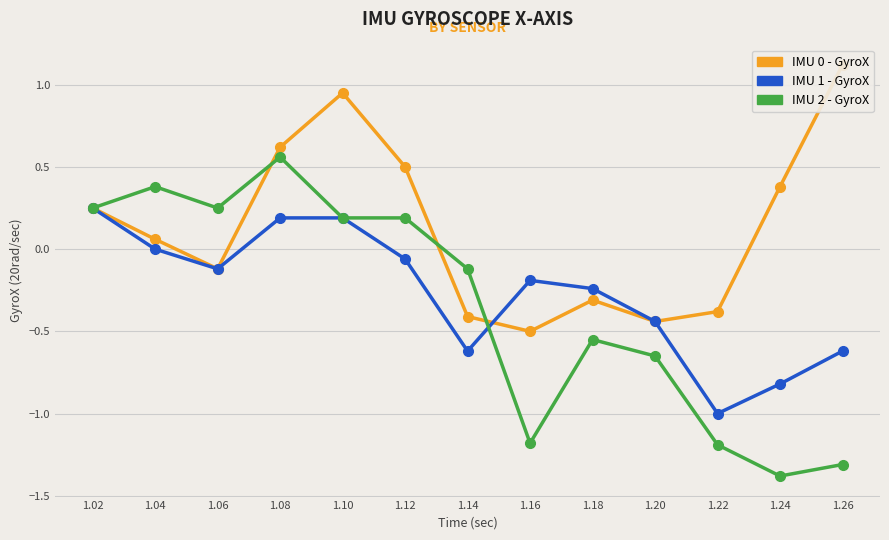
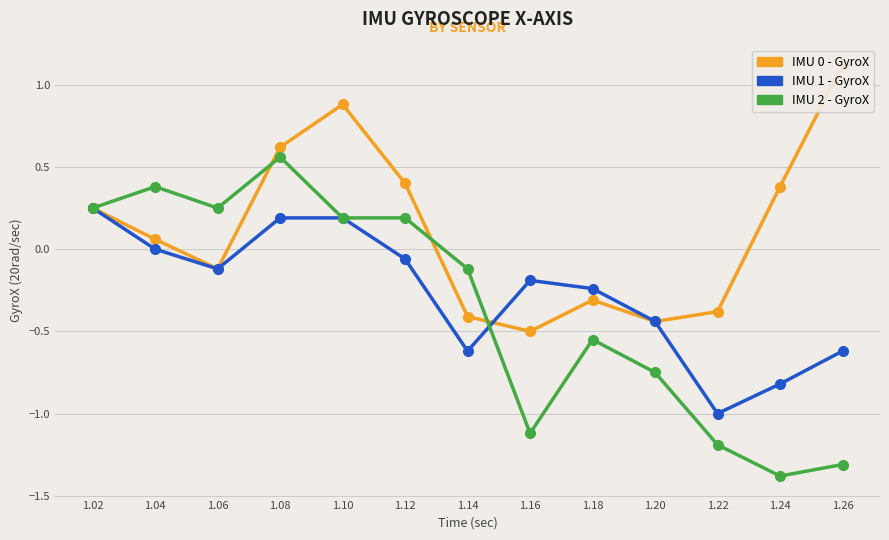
IMU 0 - GyroX, 1.10: 0.95 -> 0.88
IMU 0 - GyroX, 1.12: 0.5 -> 0.4
IMU 2 - GyroX, 1.16: -1.18 -> -1.12
IMU 2 - GyroX, 1.20: -0.65 -> -0.75
